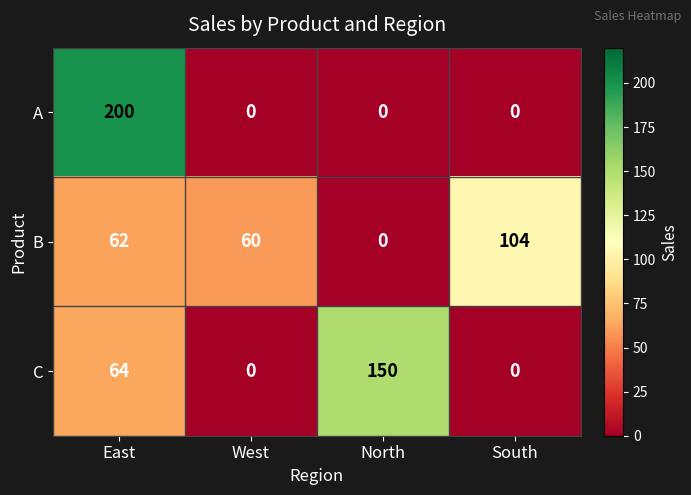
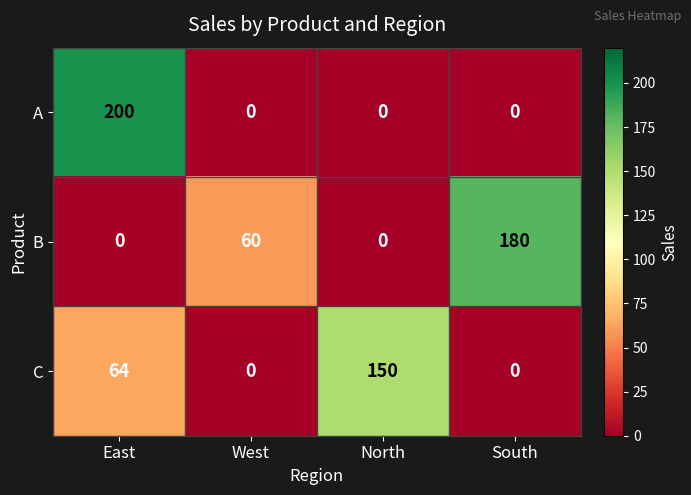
B, East: 62 -> 0
B, South: 104 -> 180
